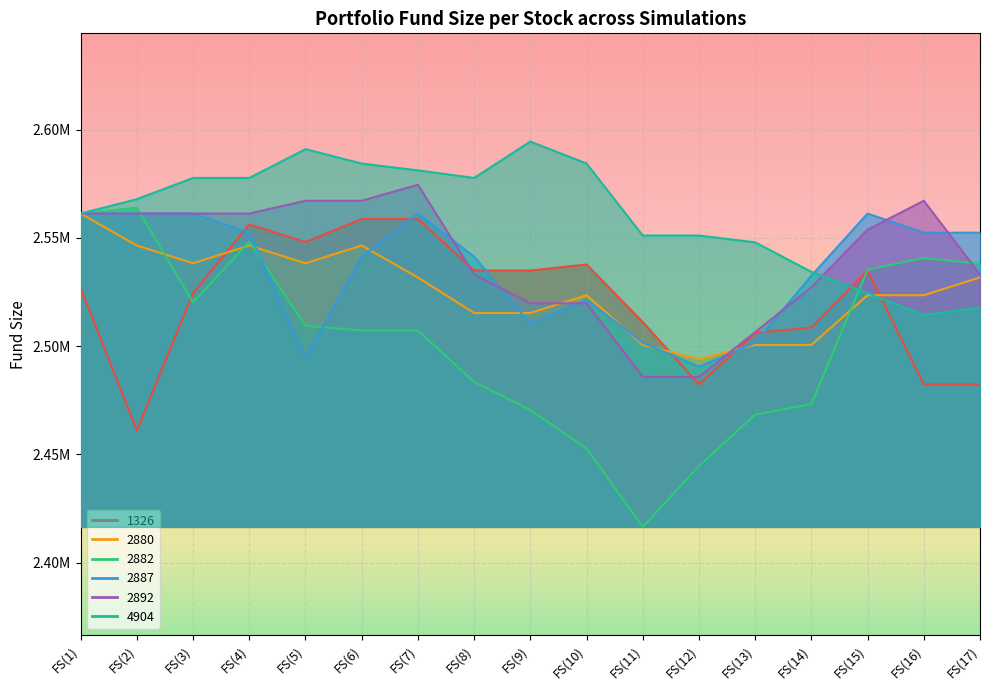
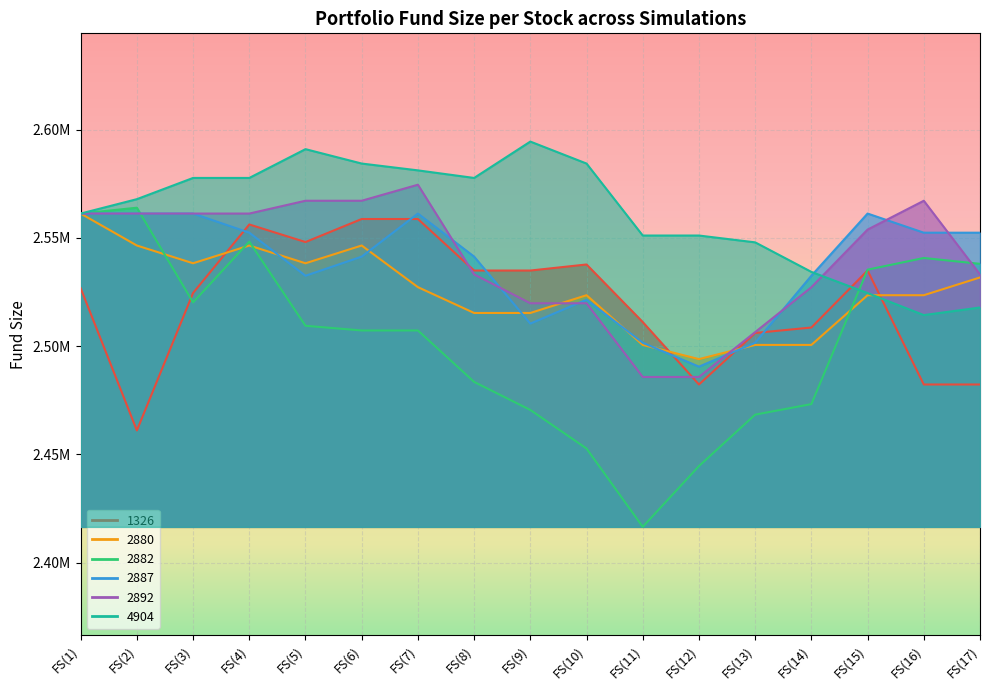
2887, FS(5): 2494000 -> 2533000
2880, FS(7): 2532000 -> 2527000
